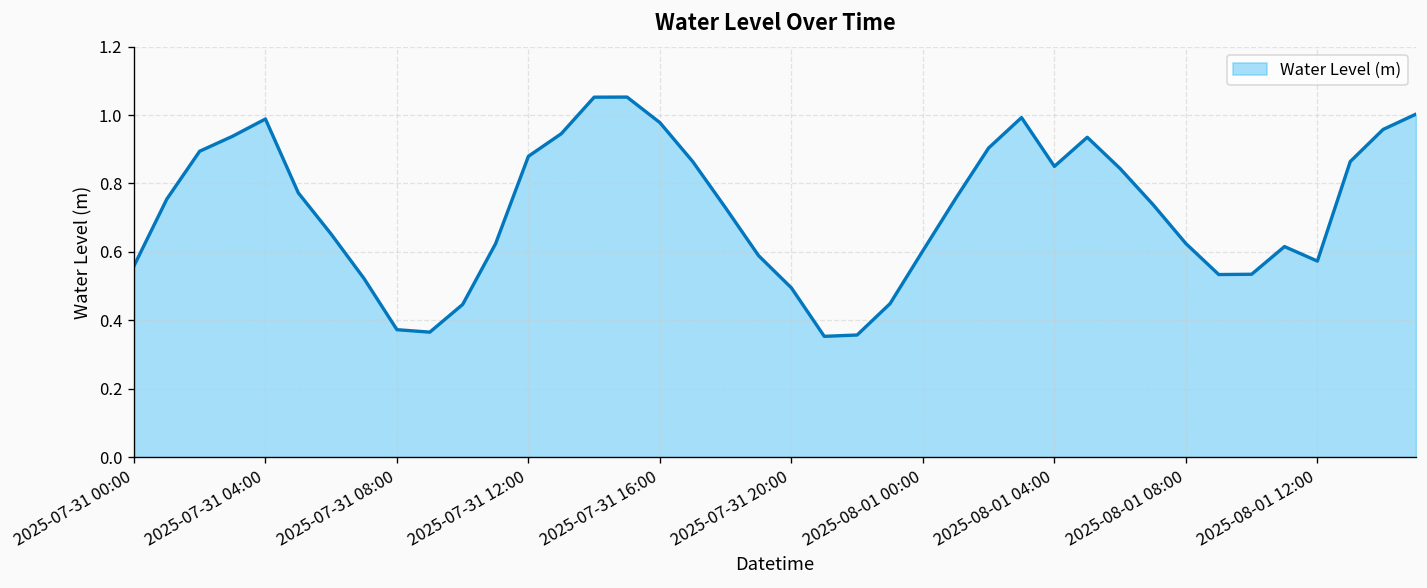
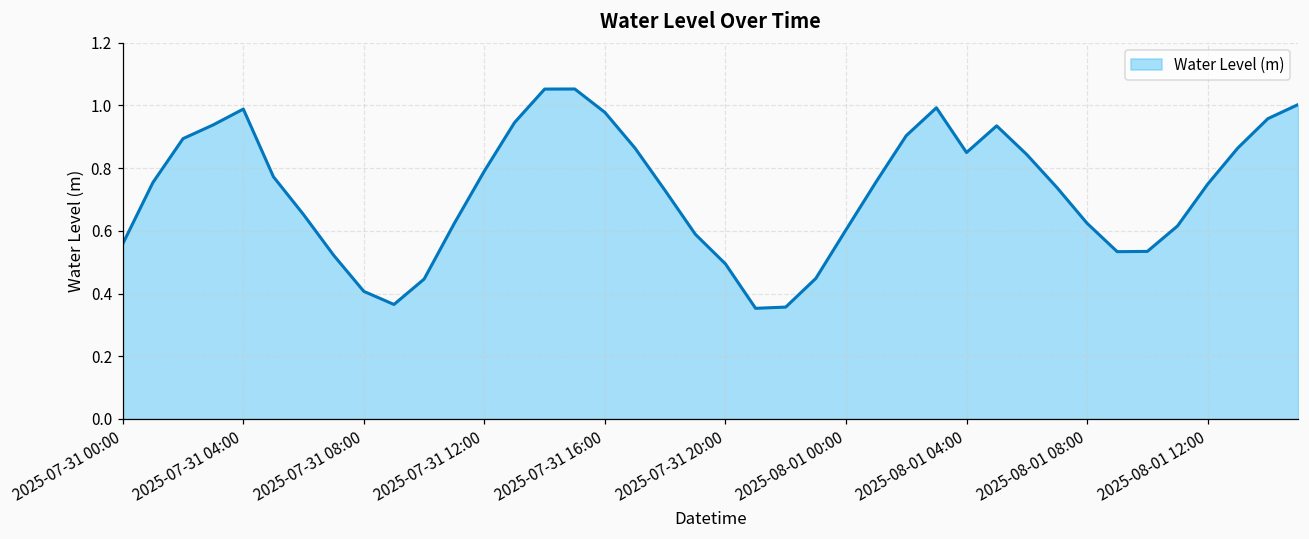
2025-07-31 08:00: 0.37 -> 0.41
2025-07-31 12:00: 0.88 -> 0.79
2025-08-01 12:00: 0.57 -> 0.75
